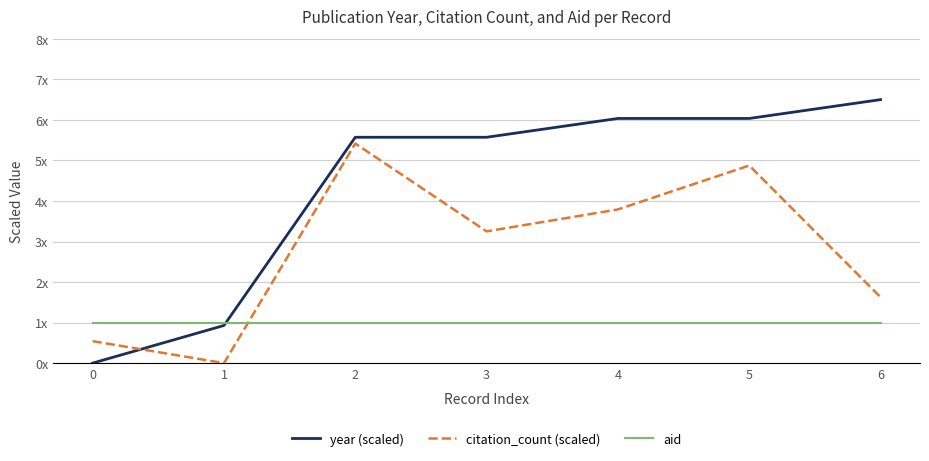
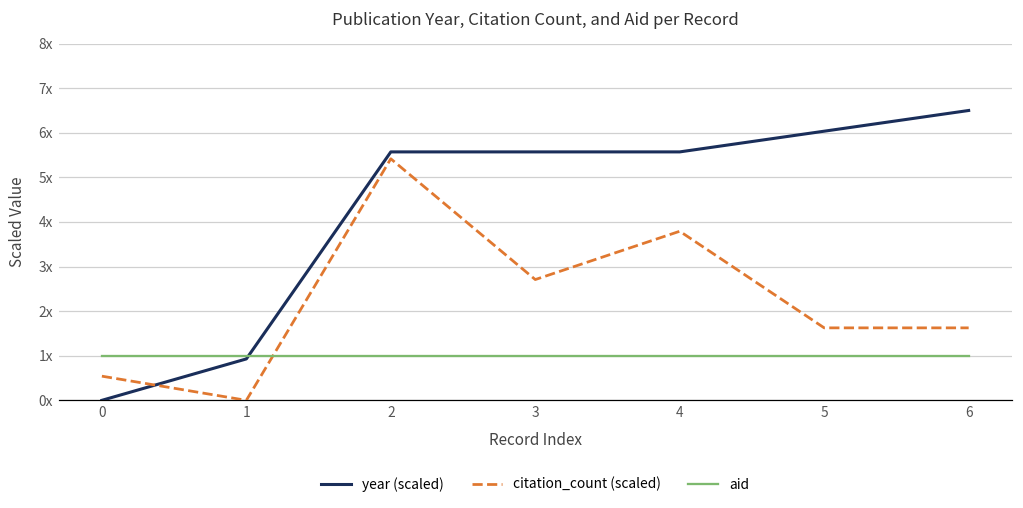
citation_count (scaled), 3: 3.3x -> 2.7x
year (scaled), 4: 6.0x -> 5.6x
citation_count (scaled), 5: 4.9x -> 1.6x
